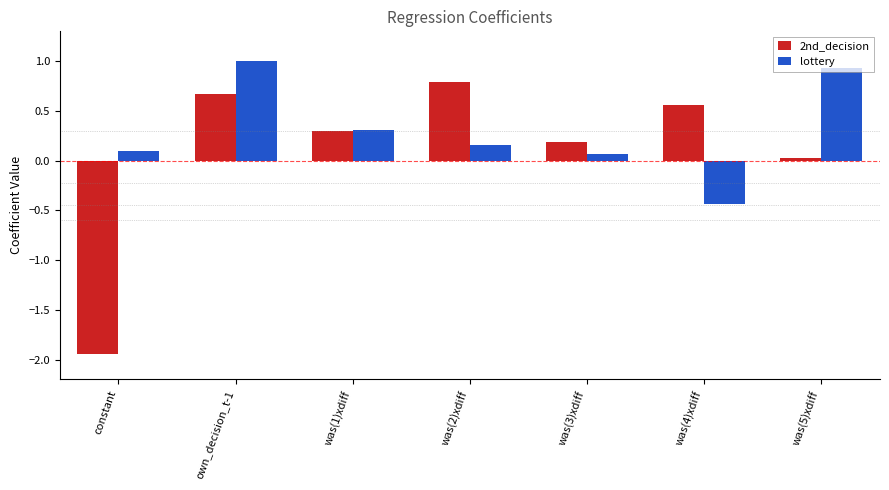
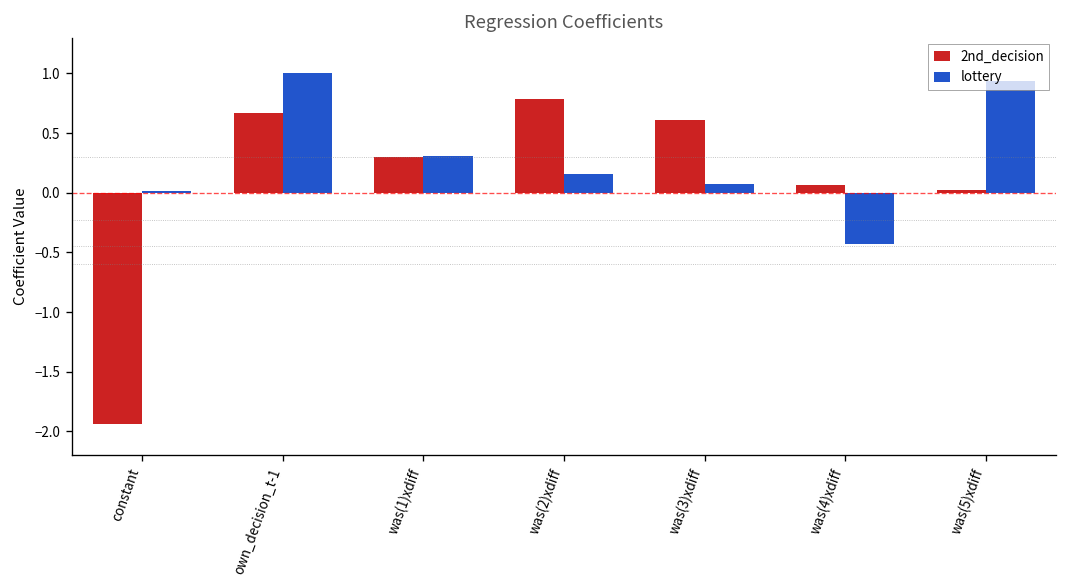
lottery, constant: 0.1 -> 0.0
2nd_decision, was(3)xdiff: 0.2 -> 0.6
2nd_decision, was(4)xdiff: 0.6 -> 0.1
